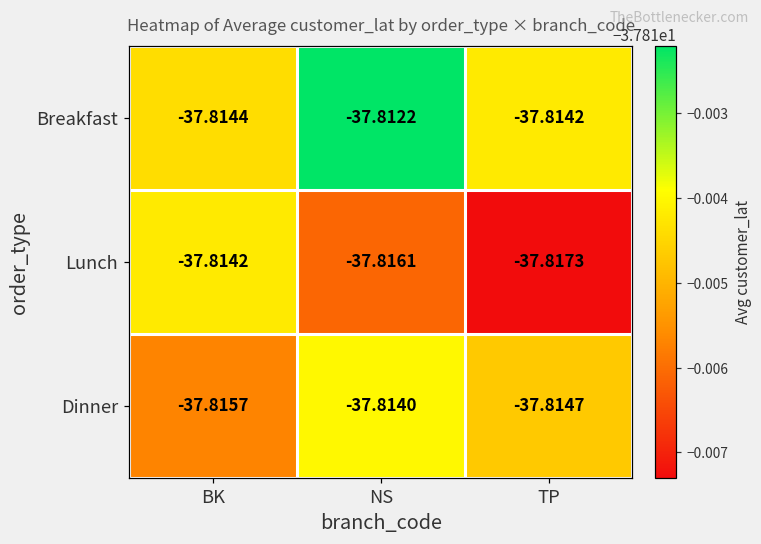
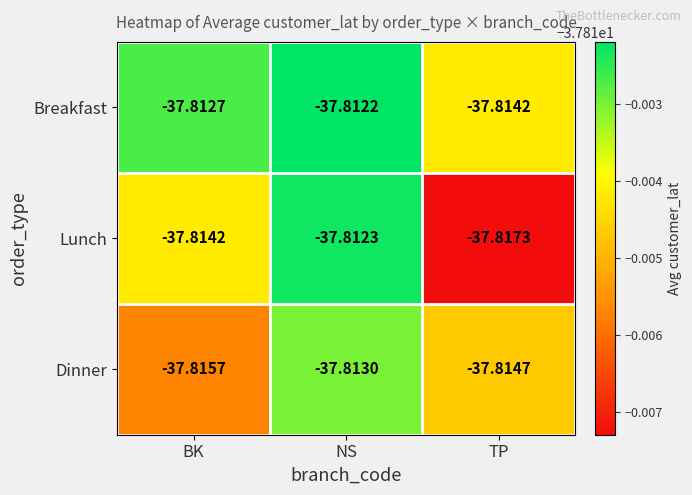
Breakfast, BK: -37.8144 -> -37.8127
Lunch, NS: -37.8161 -> -37.8123
Dinner, NS: -37.8140 -> -37.8130
